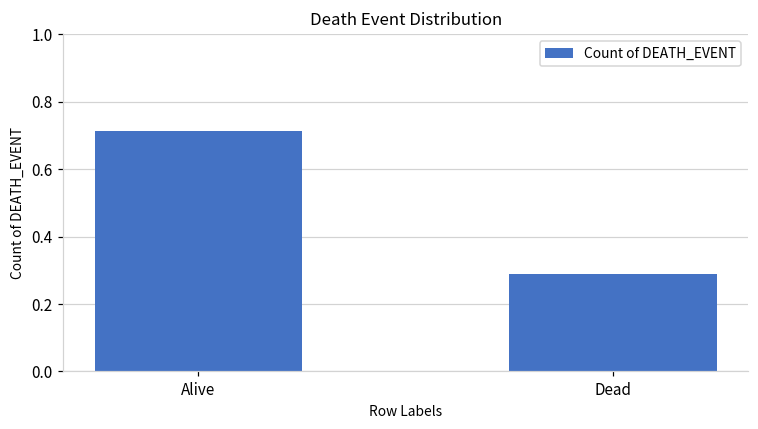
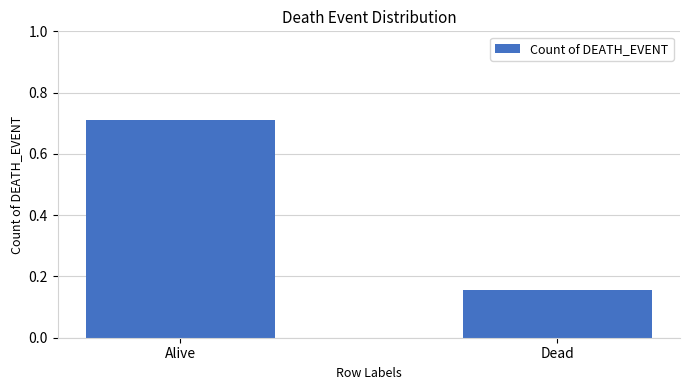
Dead: 0.29 -> 0.15
